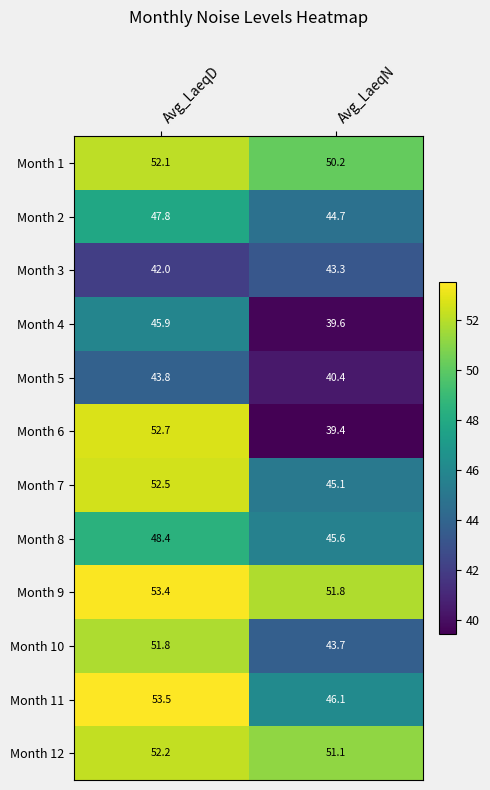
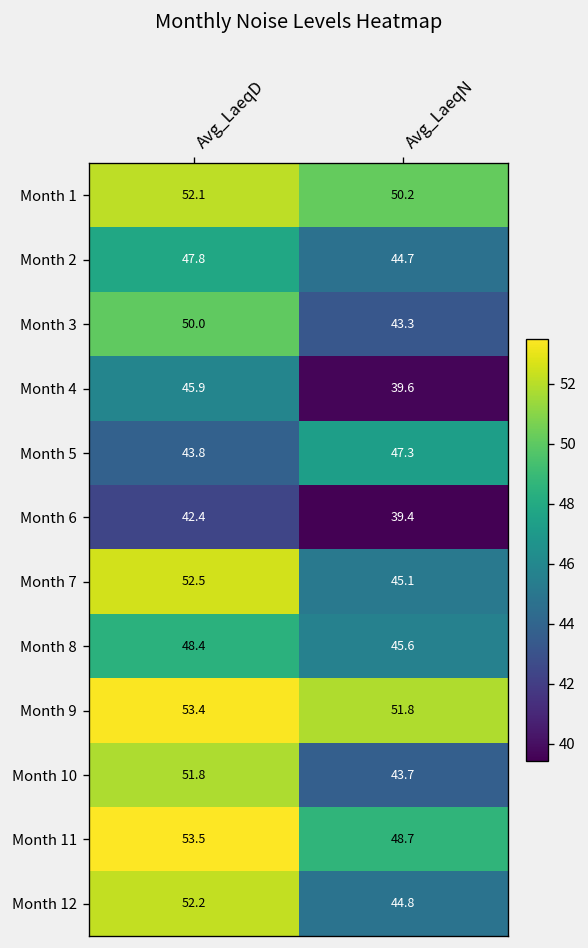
Month 3, Avg_LaeqD: 42.0 -> 50.0
Month 5, Avg_LaeqN: 40.4 -> 47.3
Month 6, Avg_LaeqD: 52.7 -> 42.4
Month 11, Avg_LaeqN: 46.1 -> 48.7
Month 12, Avg_LaeqN: 51.1 -> 44.8
